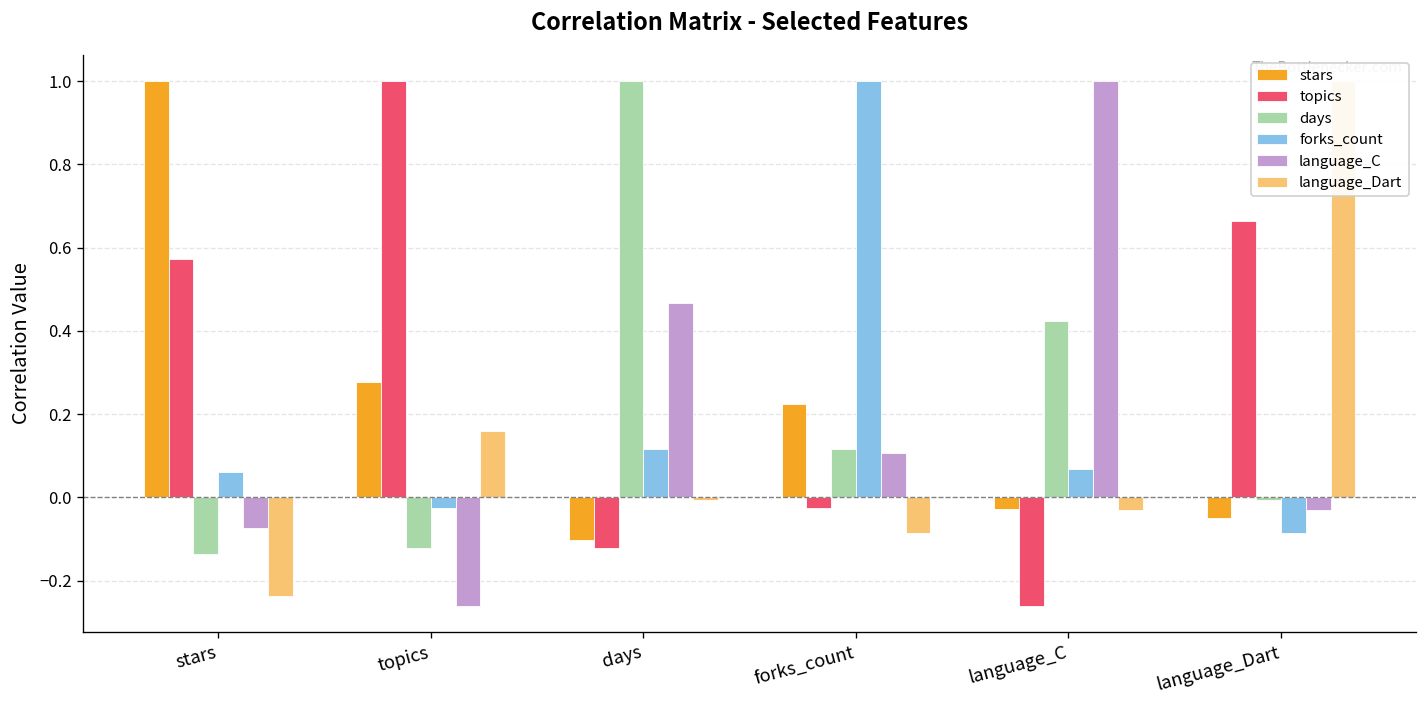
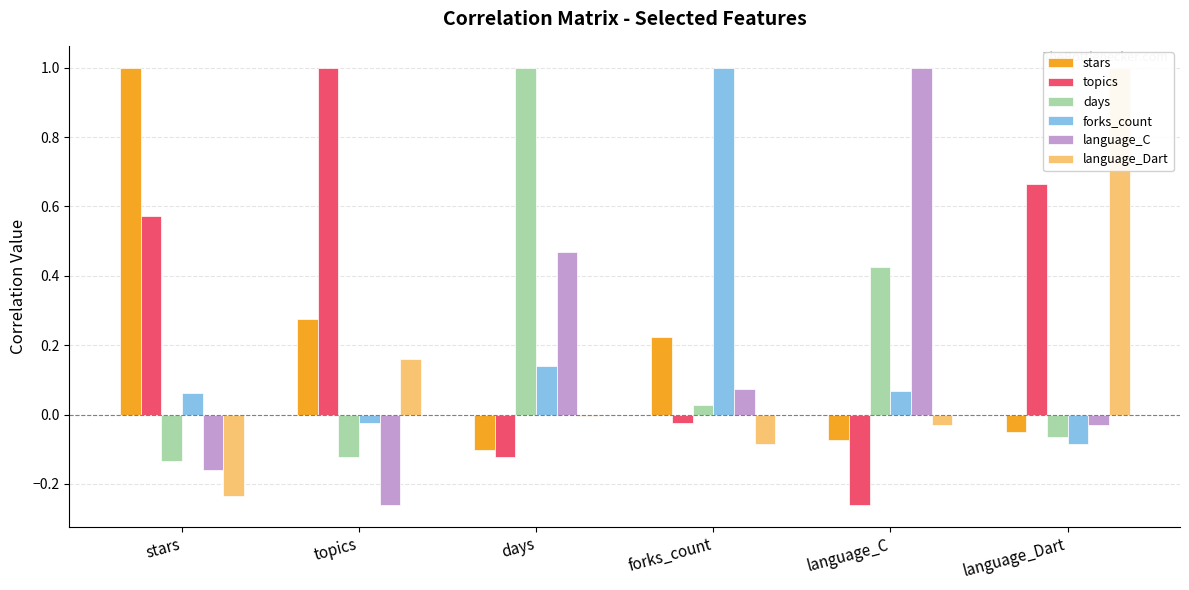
language_C, stars: -0.07 -> -0.16
forks_count, days: 0.12 -> 0.14
days, forks_count: 0.12 -> 0.03
language_C, forks_count: 0.11 -> 0.07
stars, language_C: -0.03 -> -0.07
days, language_Dart: -0.01 -> -0.07
